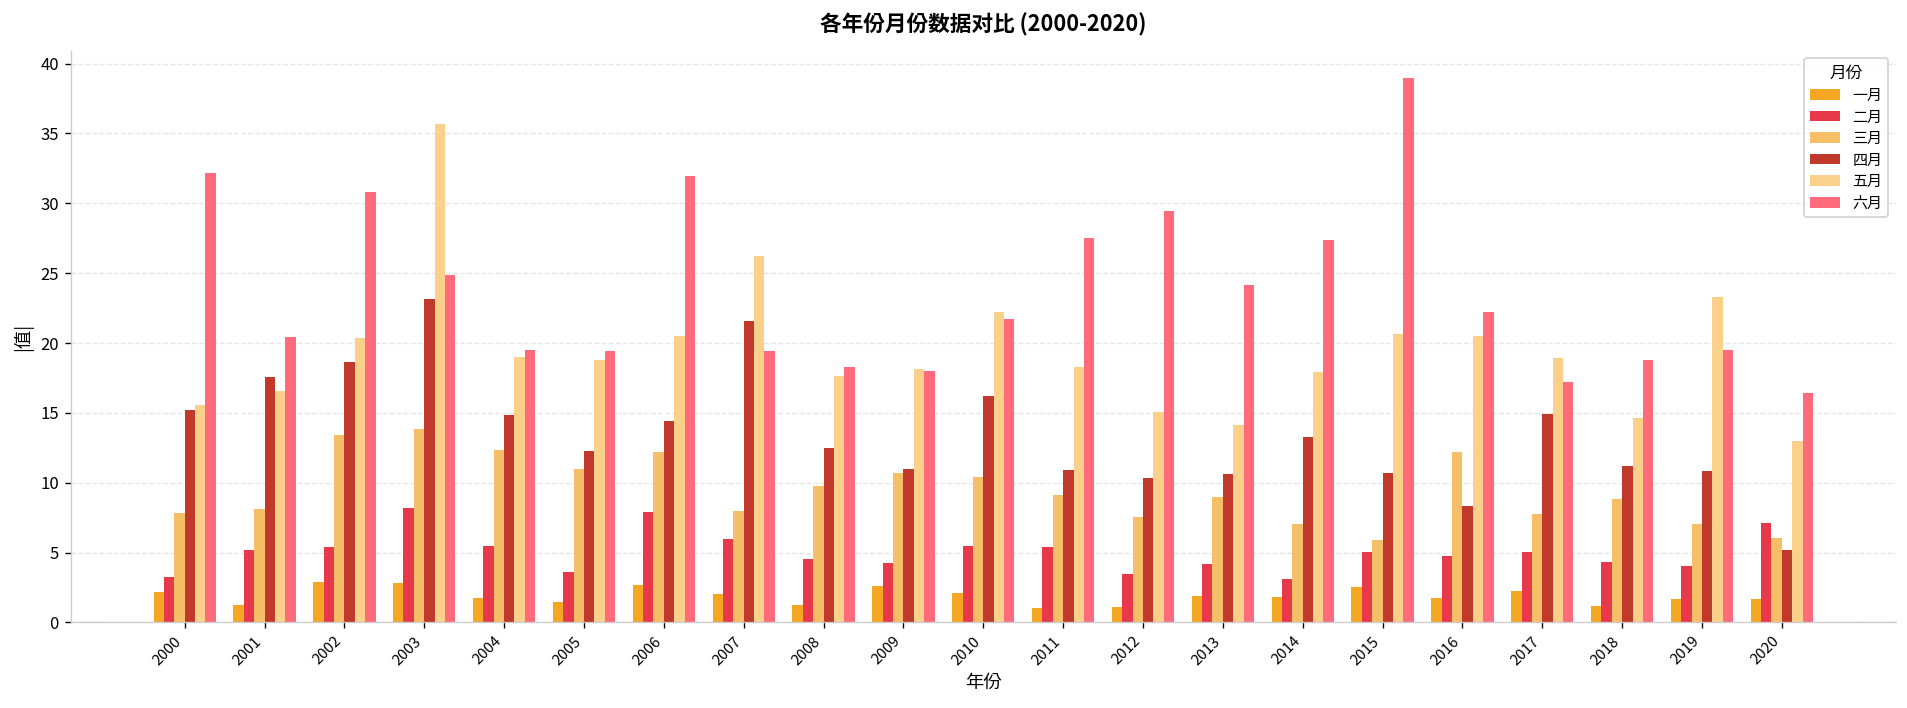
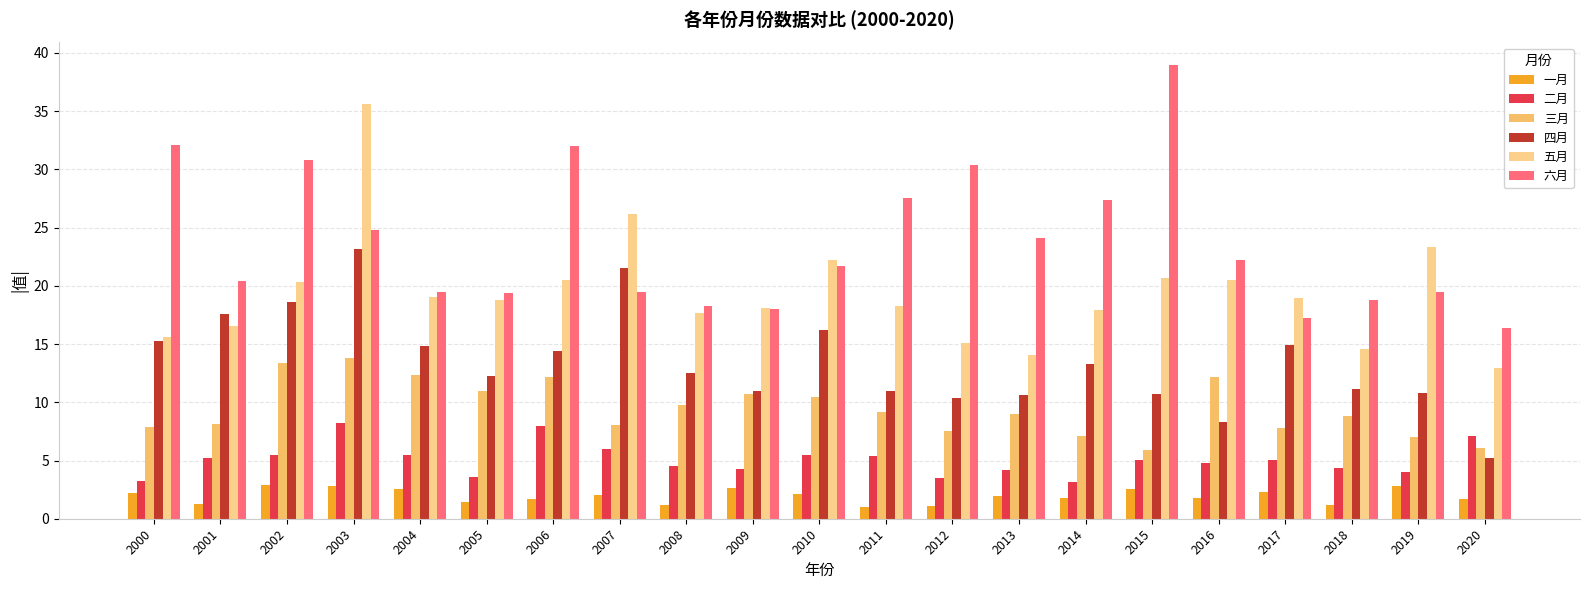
一月, 2004: 1.8 -> 2.5
一月, 2006: 2.7 -> 1.7
六月, 2012: 29.4 -> 30.4
一月, 2019: 1.7 -> 2.8
